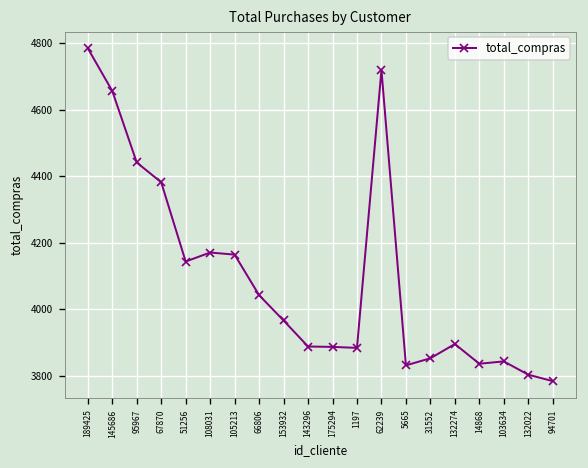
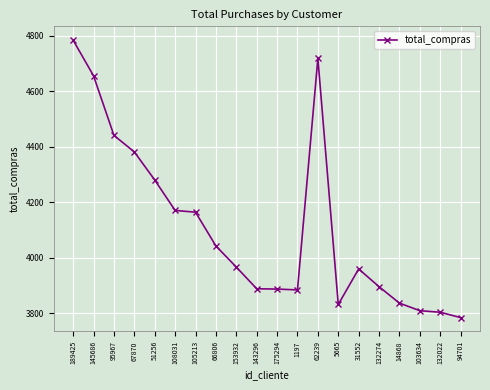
51256: 4140 -> 4280
31552: 3850 -> 3960
103634: 3840 -> 3810
